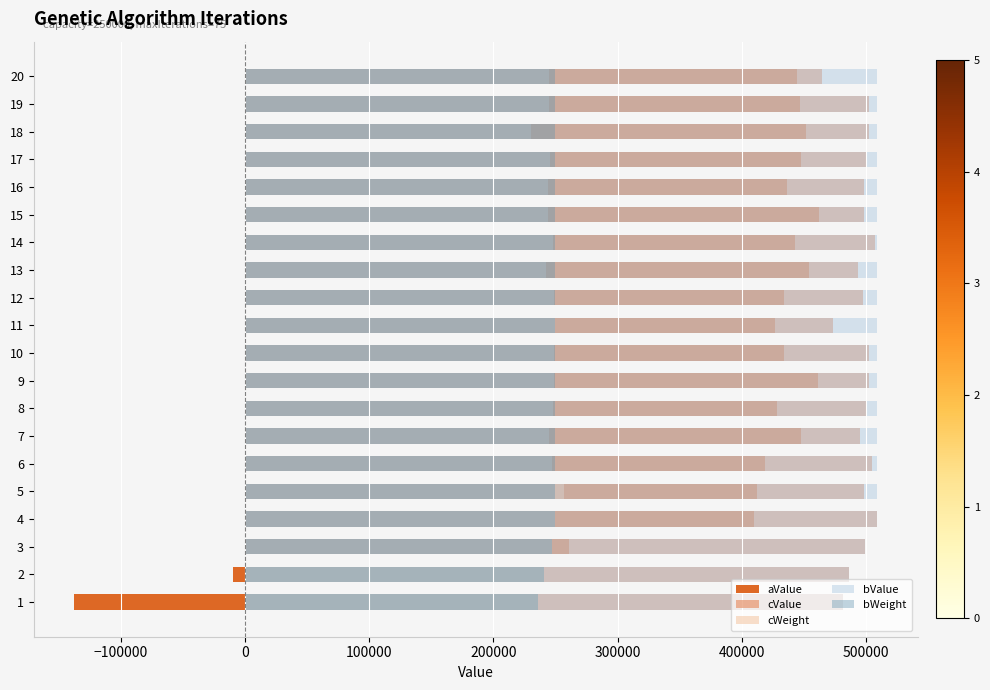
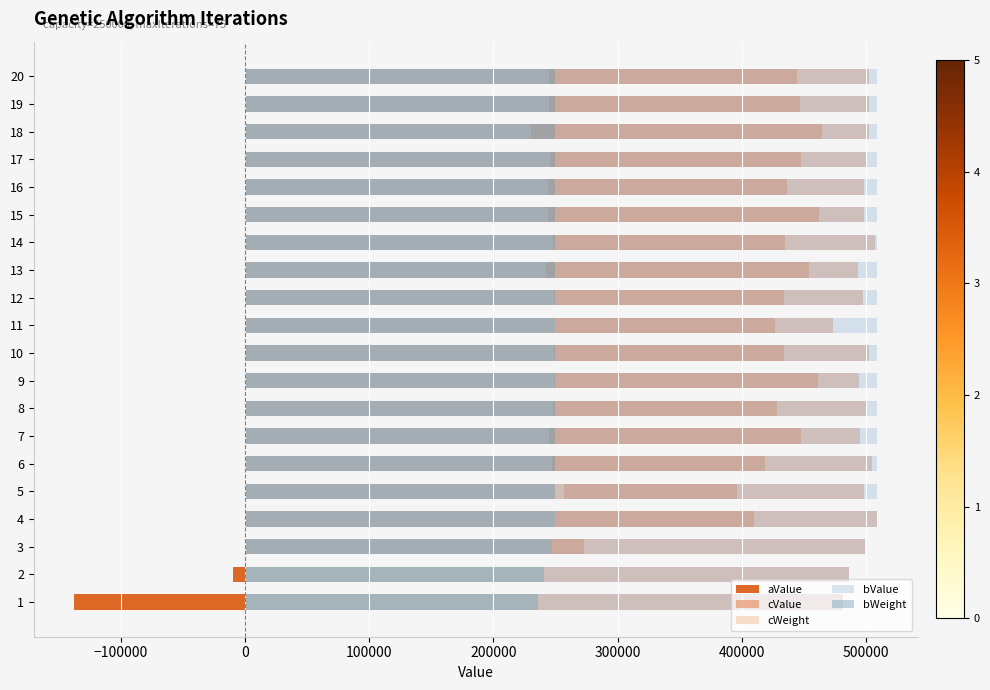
cValue, 20: 465000 -> 502000
aValue, 18: 452000 -> 464000
aValue, 14: 443000 -> 434000
cValue, 9: 502000 -> 494000
aValue, 5: 412000 -> 396000
aValue, 3: 261000 -> 273000
